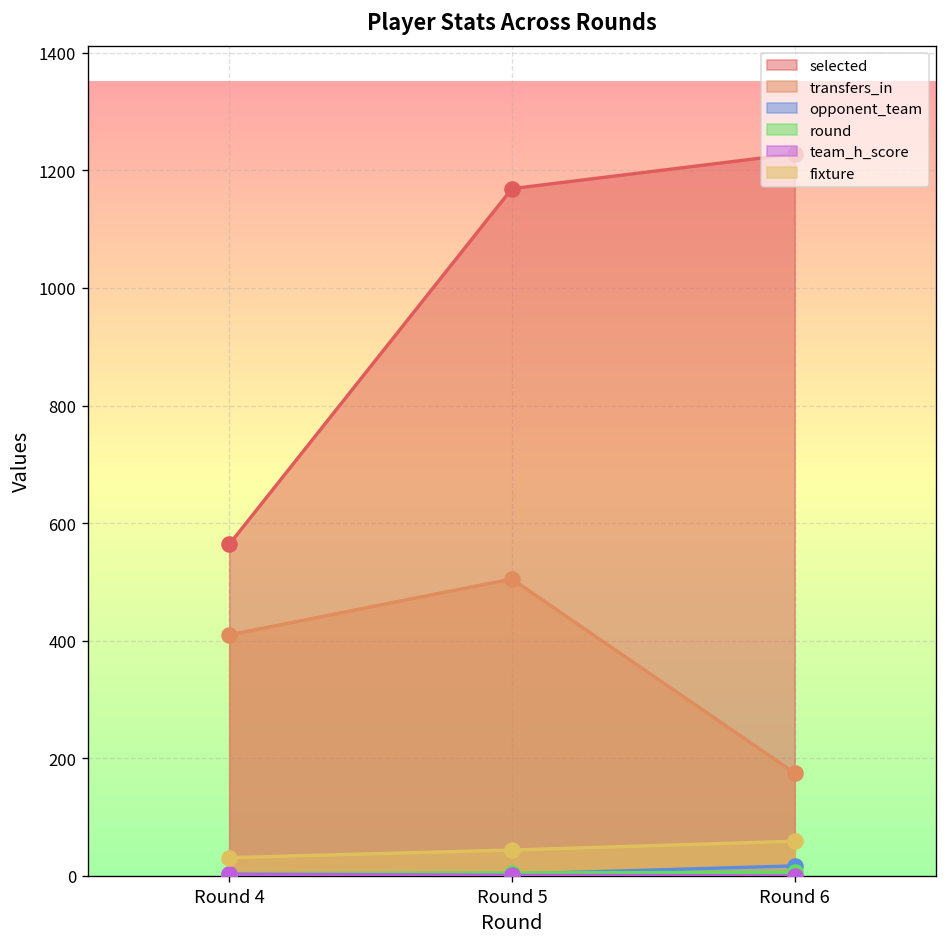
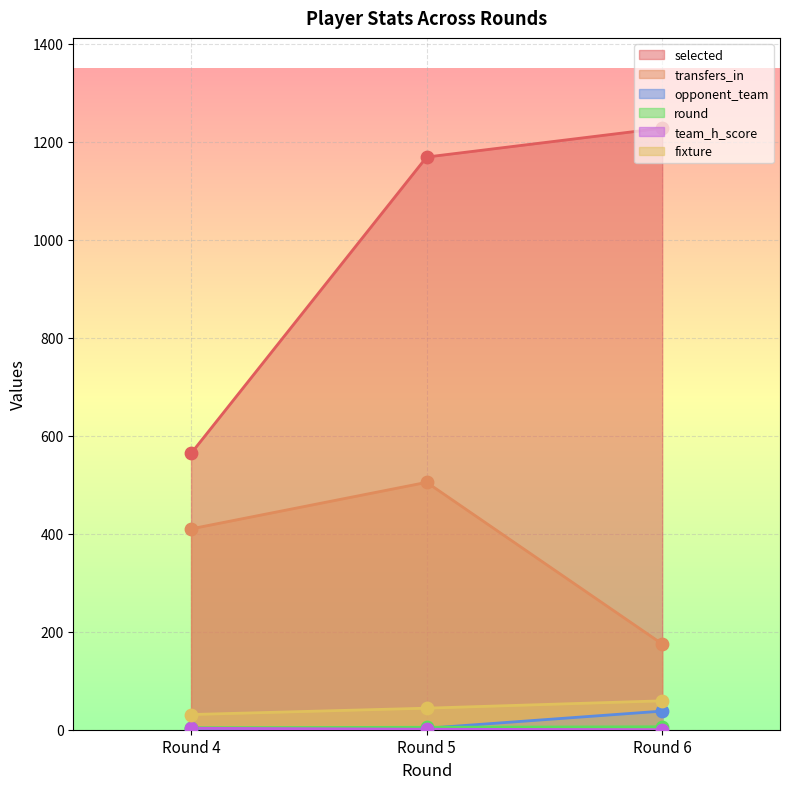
opponent_team, Round 6: 20 -> 40
